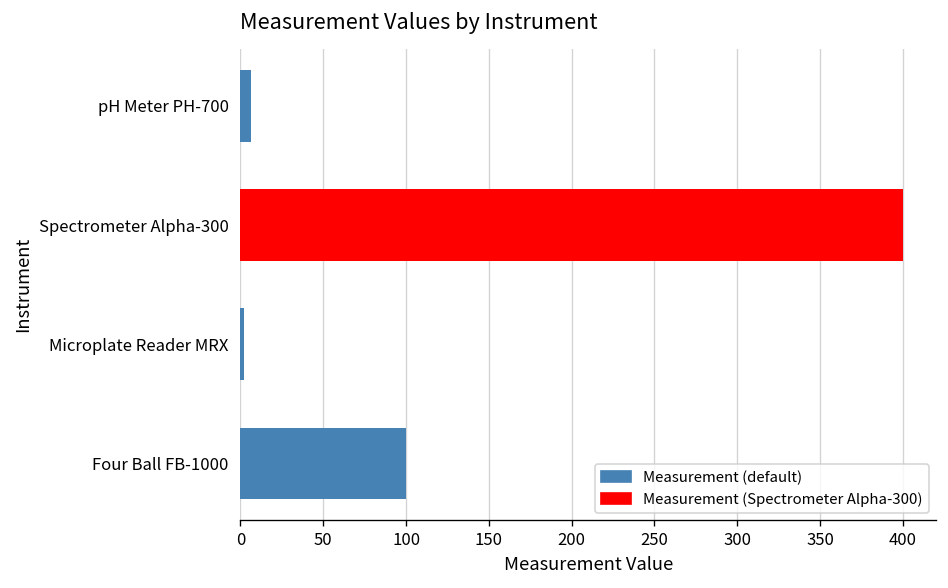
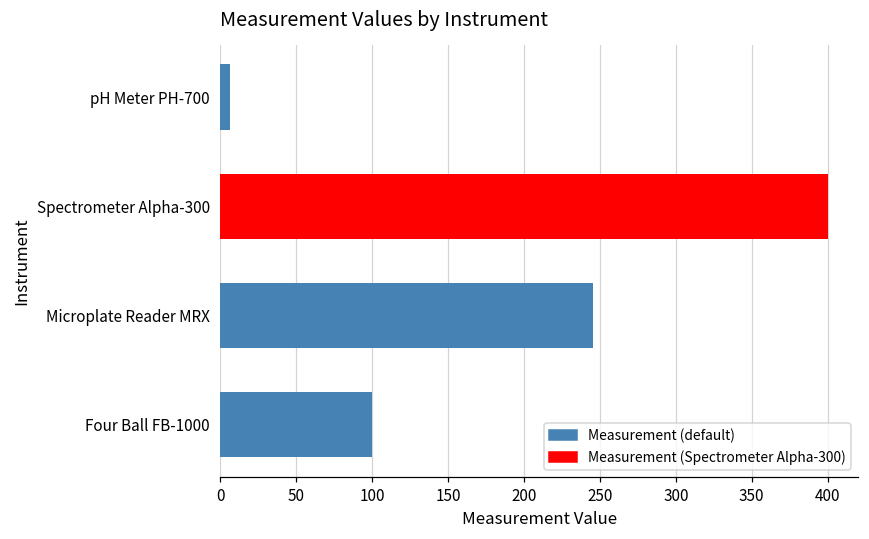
Microplate Reader MRX: 2 -> 245
